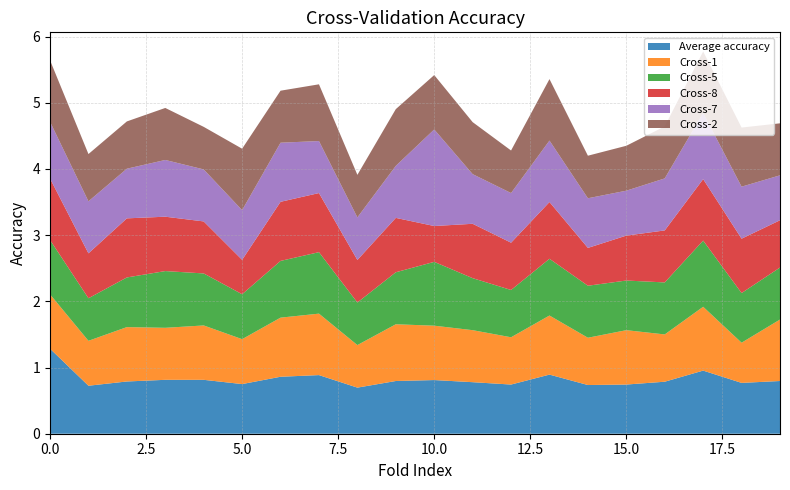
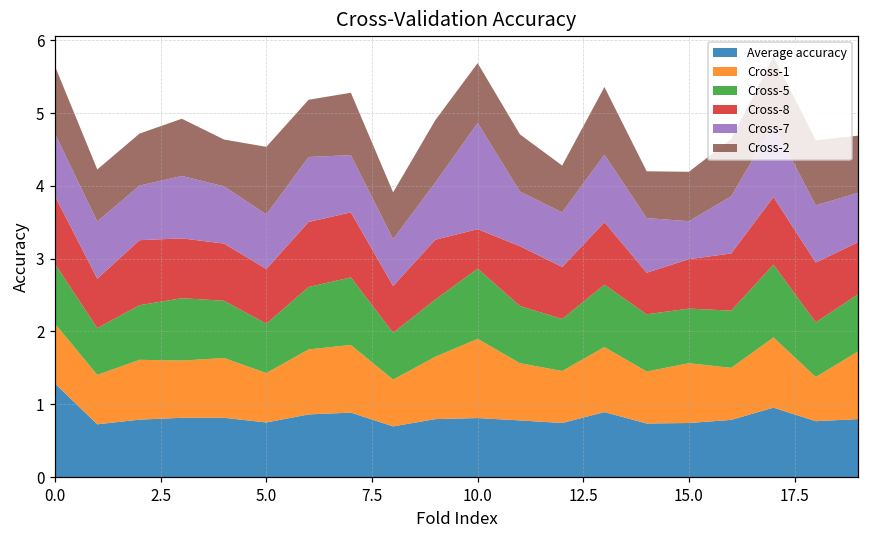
Cross-8, 5.0: 0.5 -> 0.8
Cross-1, 10.0: 0.8 -> 1.1
Cross-7, 15.0: 0.7 -> 0.5
